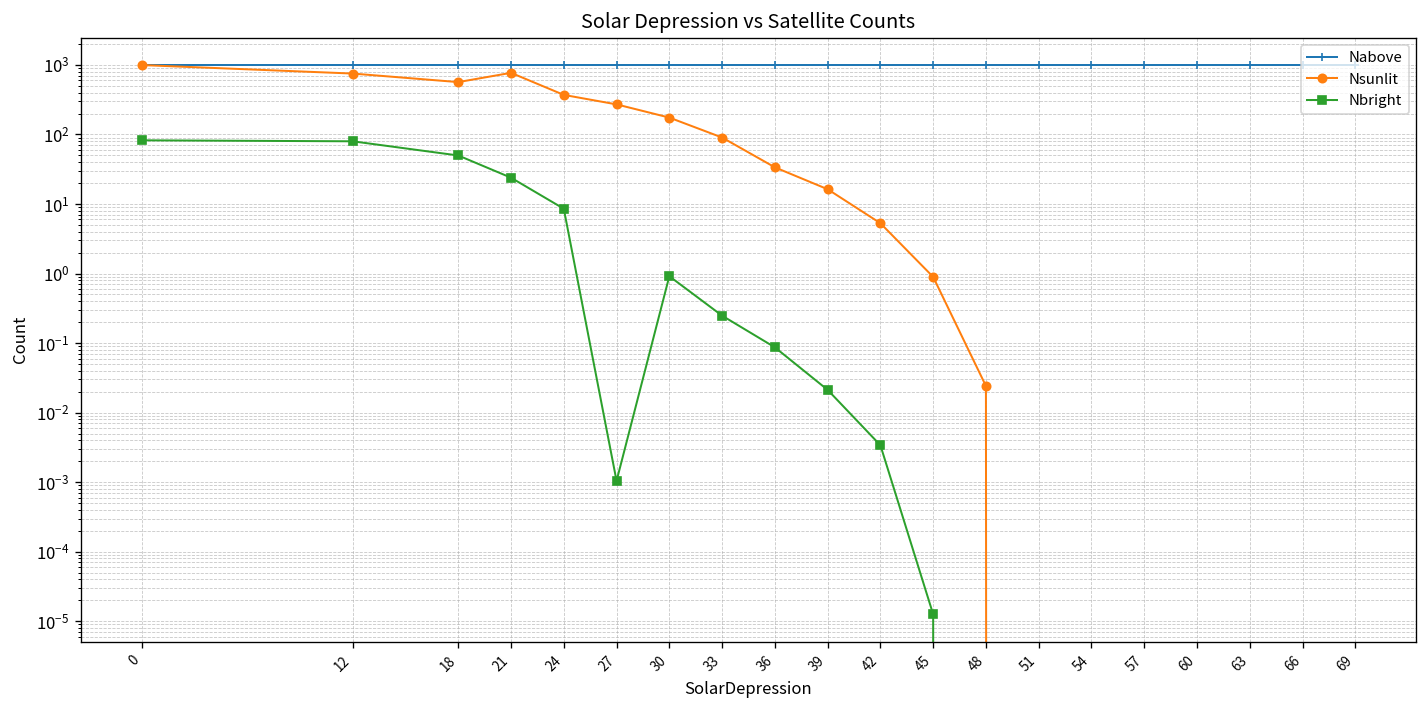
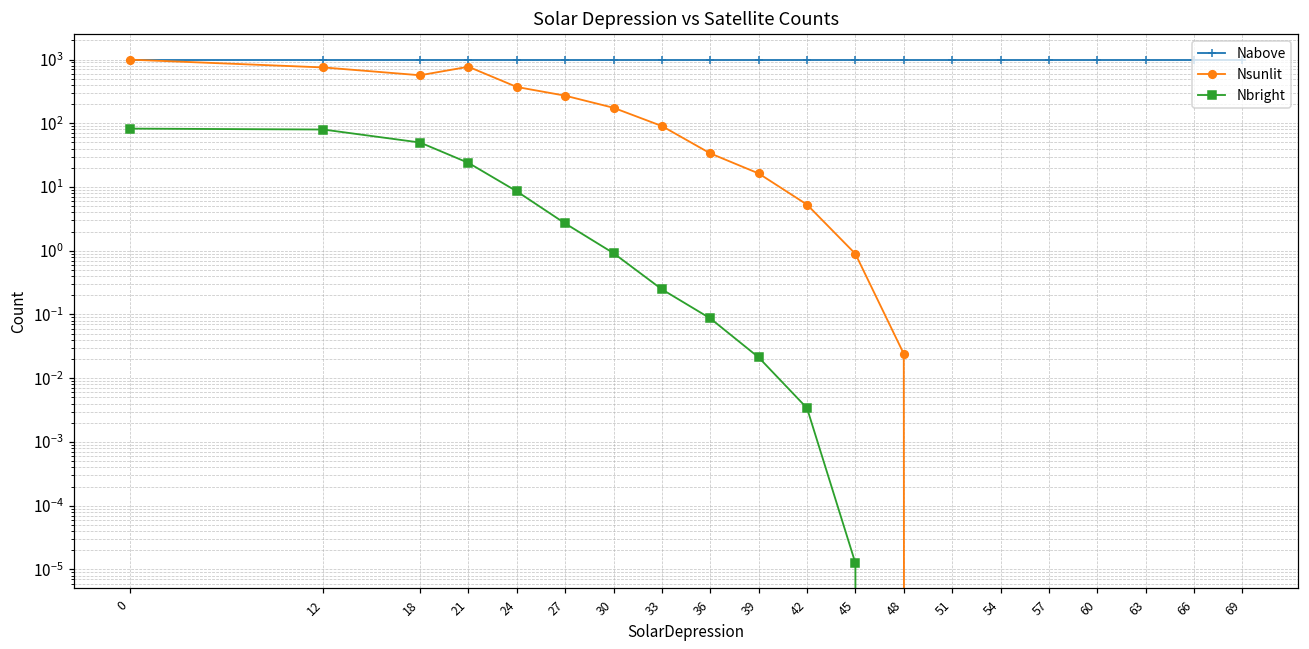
Nbright, 27: 0.0010 -> 3
